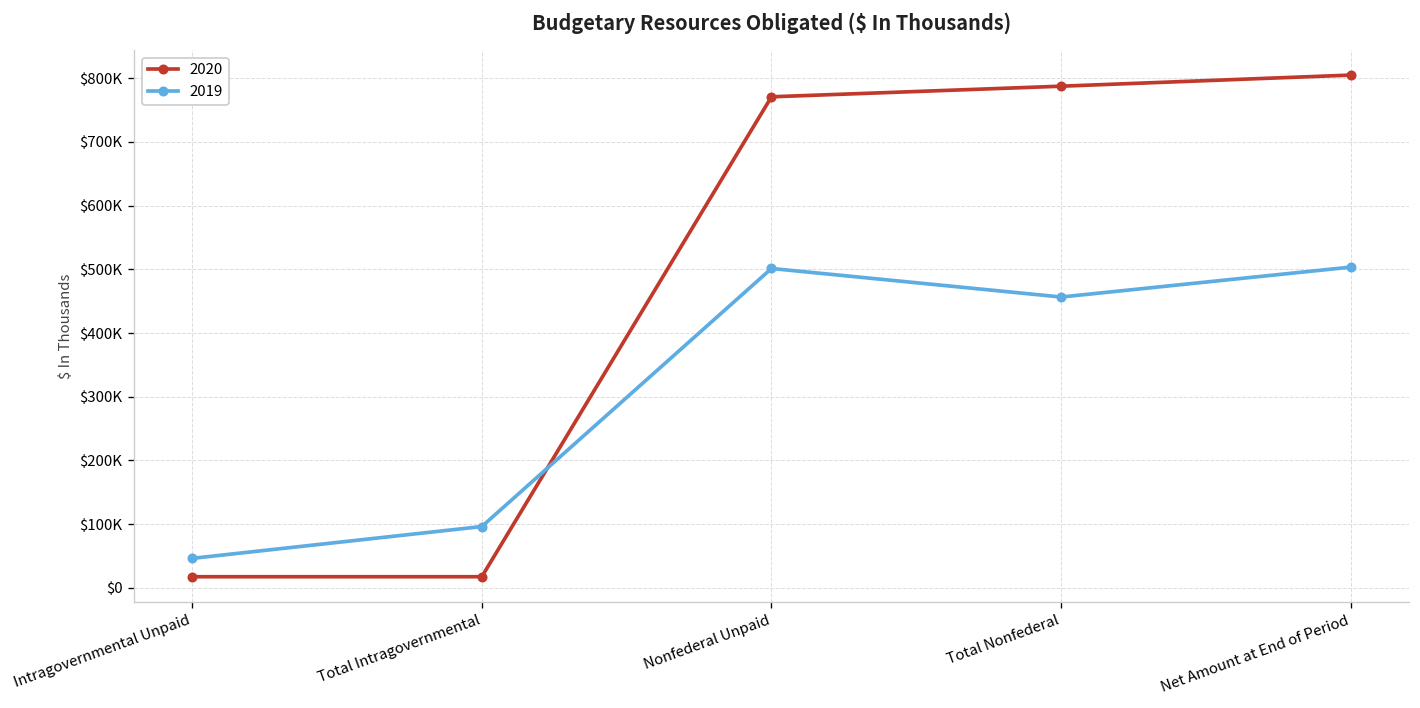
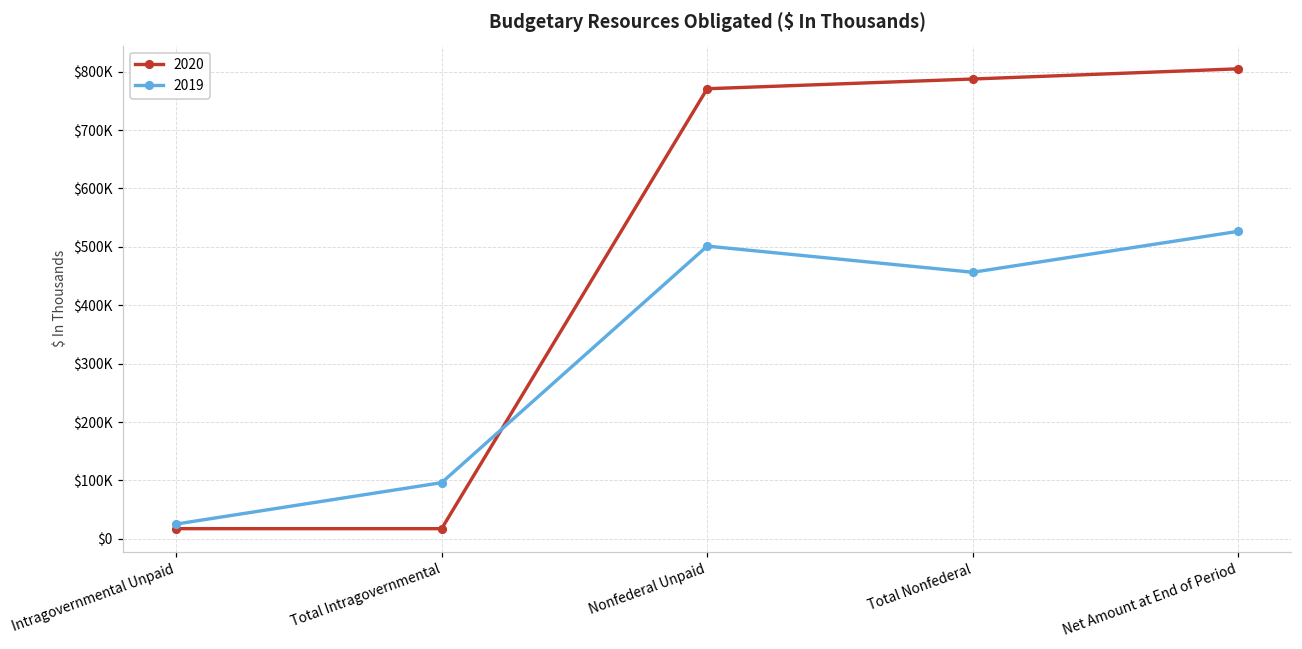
2019, Intragovernmental Unpaid: $50000 -> $30000
2019, Net Amount at End of Period: $500000 -> $530000
